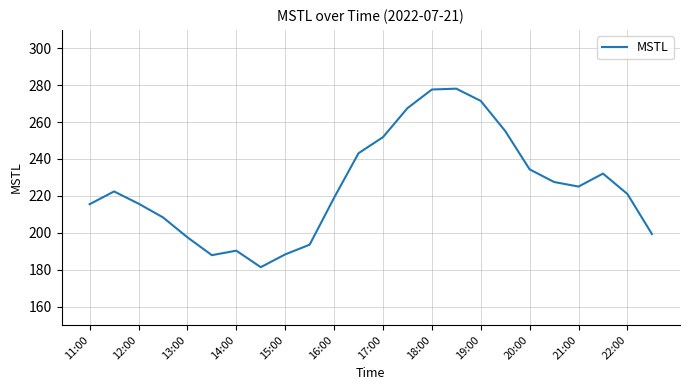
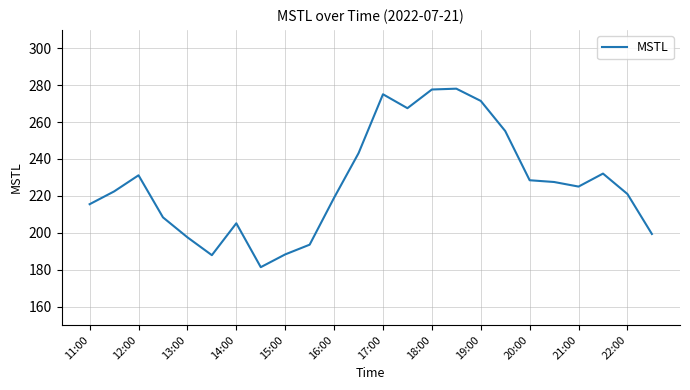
12:00: 216 -> 231
14:00: 190 -> 205
17:00: 252 -> 275
20:00: 234 -> 228
